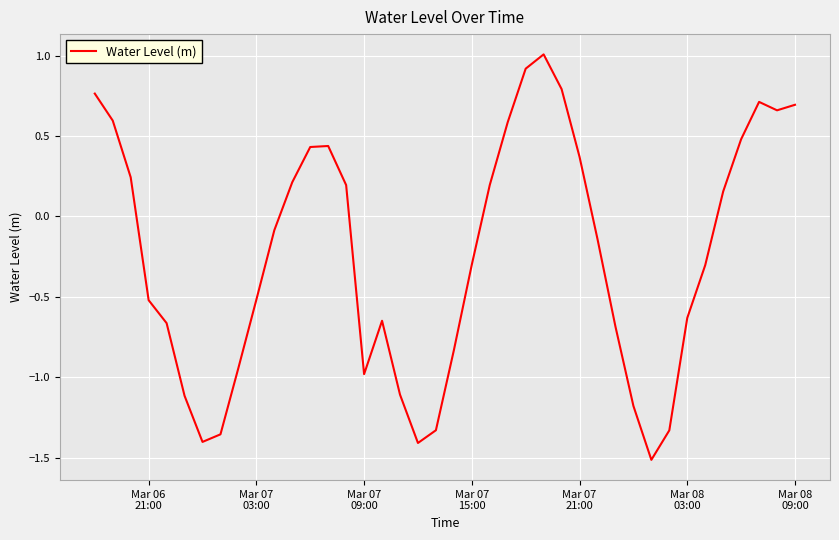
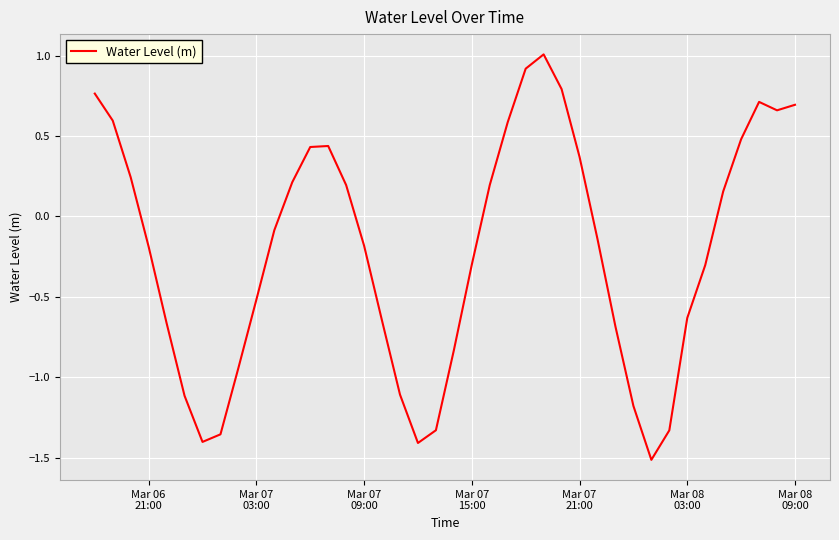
Mar 06 21:00: -0.52 -> -0.19
Mar 07 09:00: -0.98 -> -0.18
